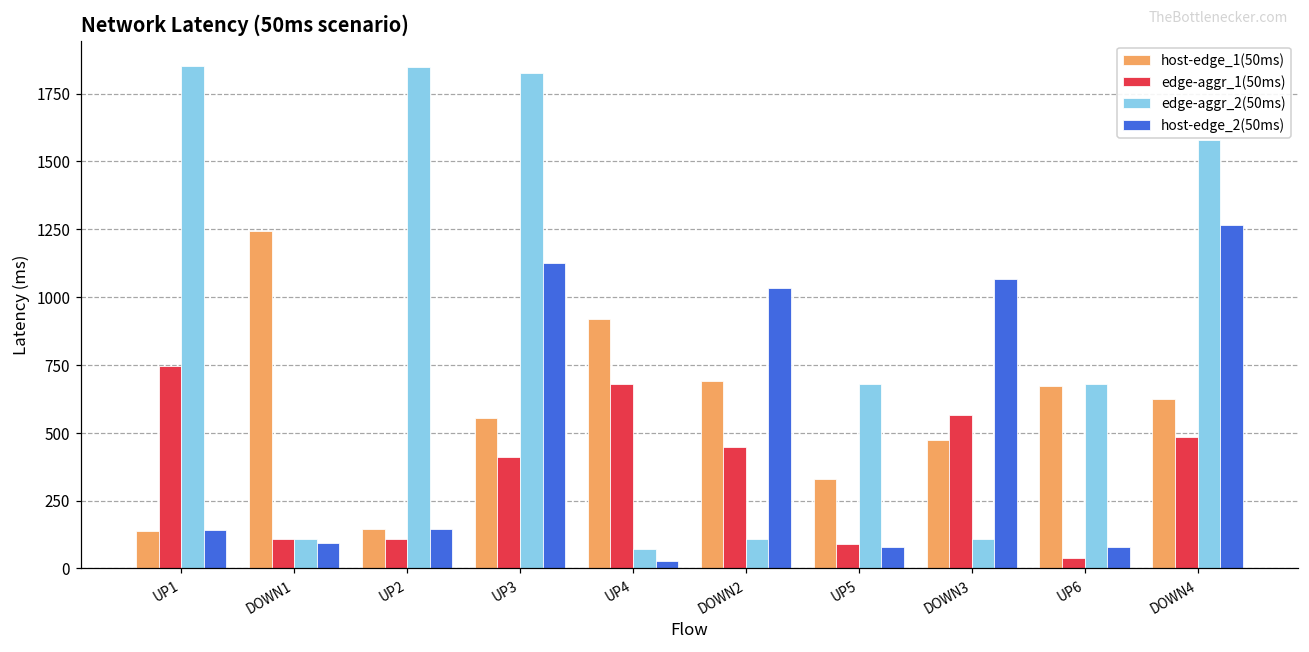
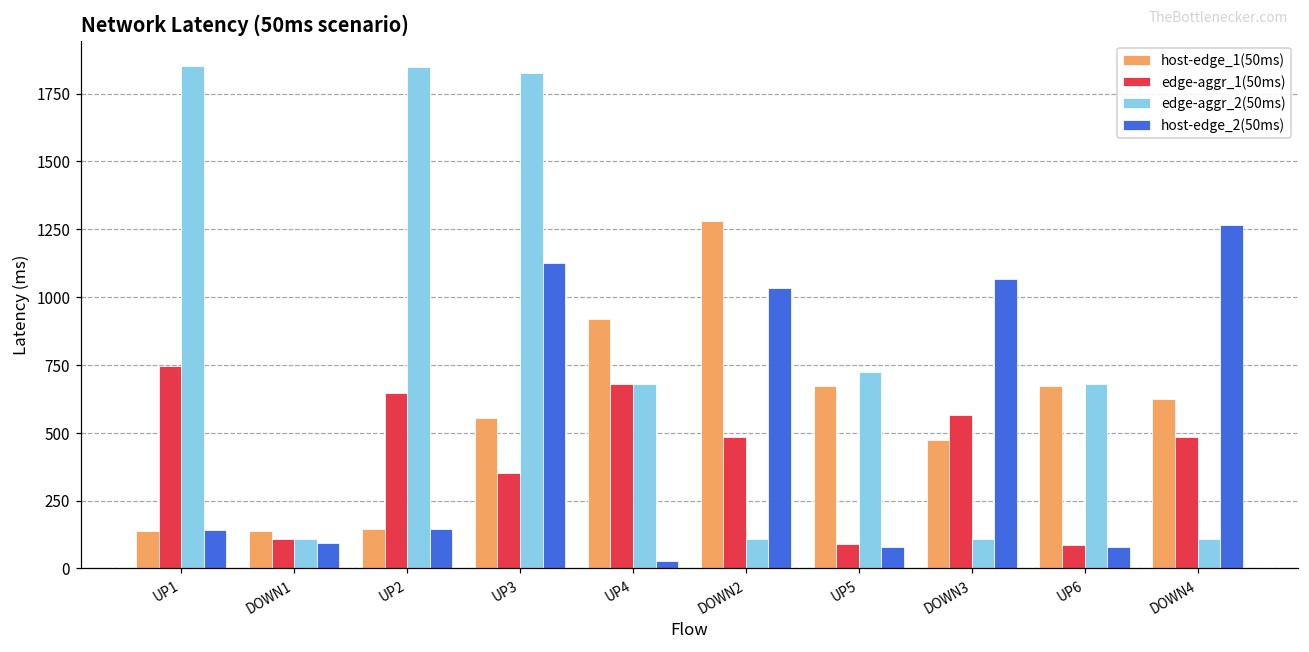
host-edge_1(50ms), DOWN1: 1240 -> 140
edge-aggr_1(50ms), UP2: 110 -> 650
edge-aggr_1(50ms), UP3: 410 -> 350
edge-aggr_2(50ms), UP4: 70 -> 680
host-edge_1(50ms), DOWN2: 690 -> 1280
edge-aggr_1(50ms), DOWN2: 450 -> 480
host-edge_1(50ms), UP5: 330 -> 670
edge-aggr_2(50ms), UP5: 680 -> 720
edge-aggr_1(50ms), UP6: 40 -> 90
edge-aggr_2(50ms), DOWN4: 1580 -> 110
